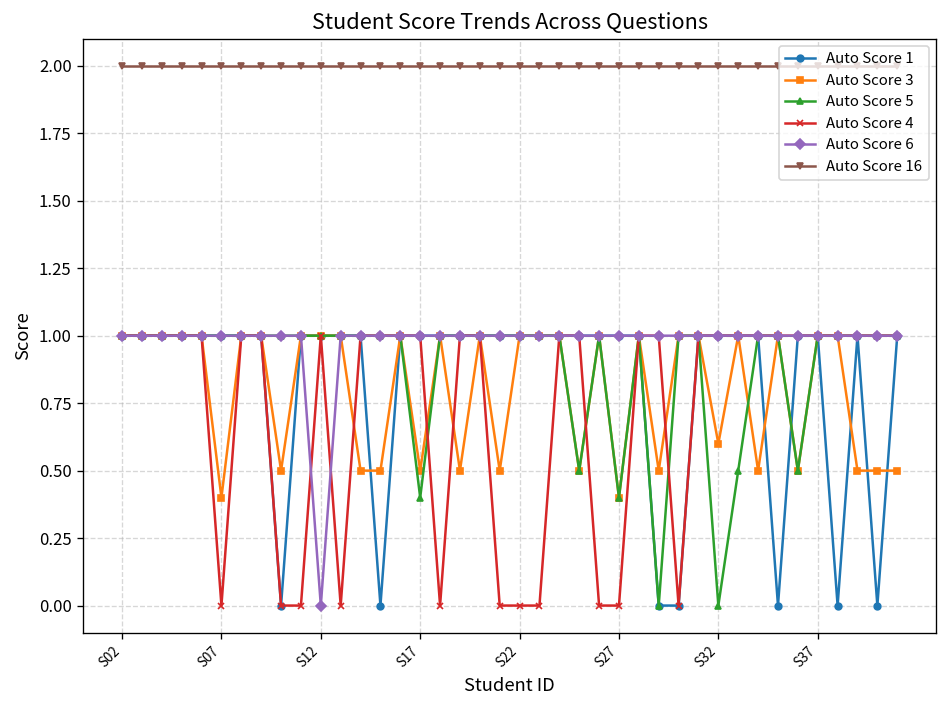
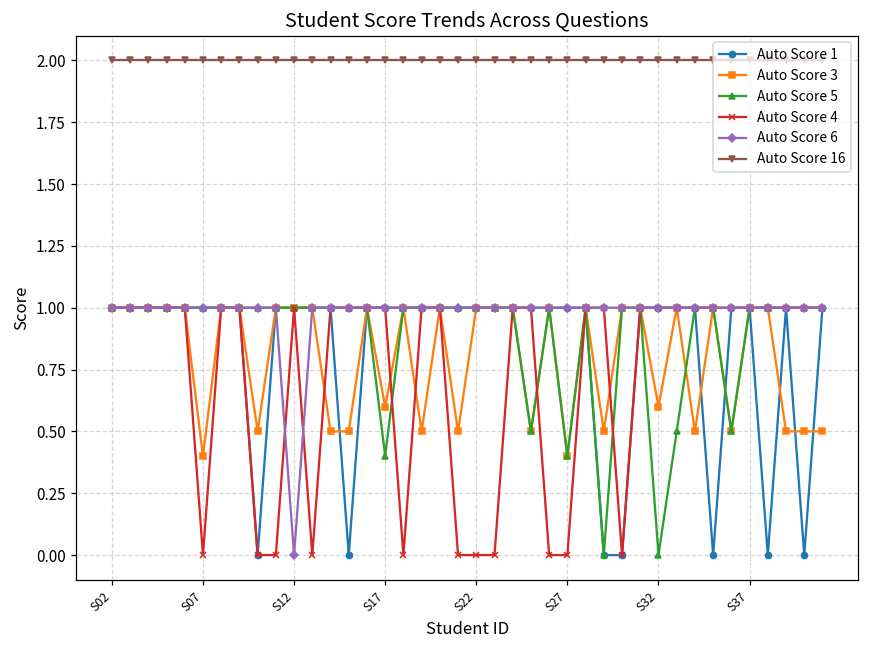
Auto Score 3, S17: 0.5 -> 0.6
